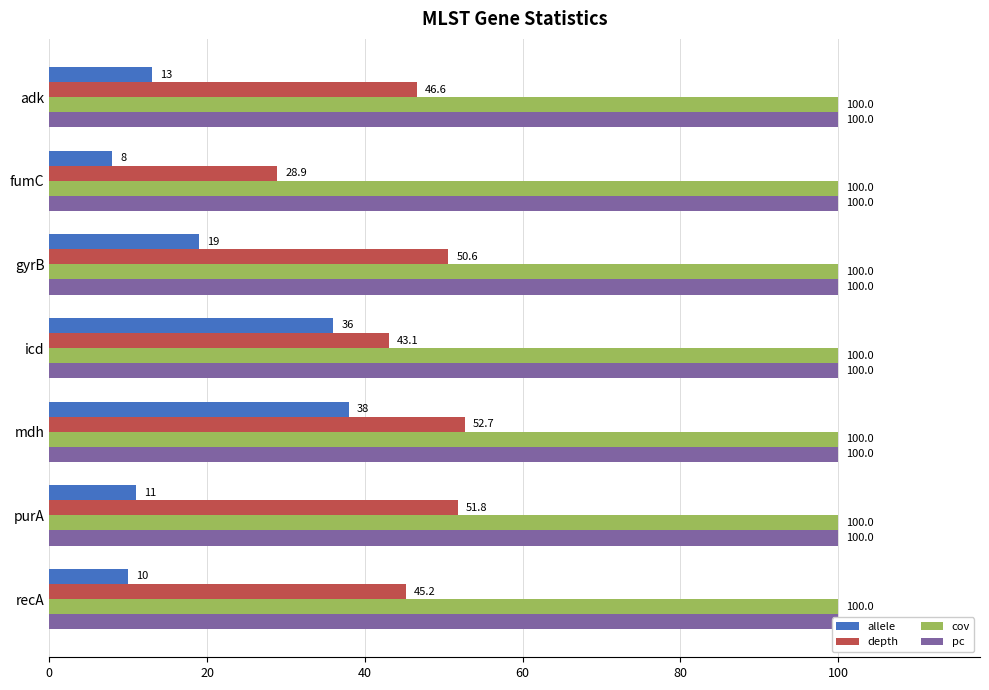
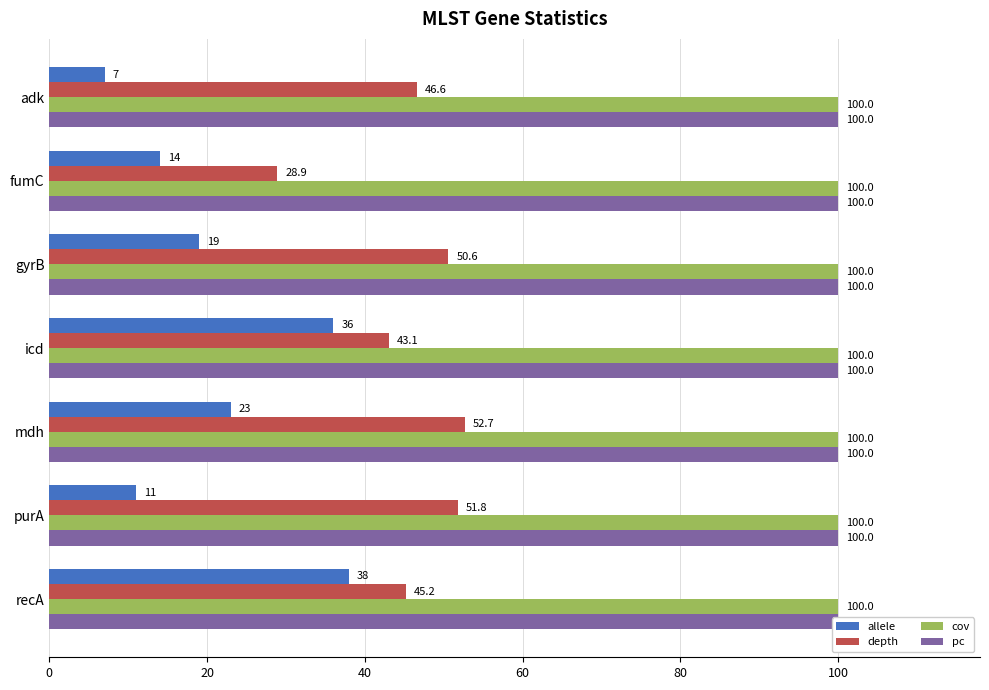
allele, adk: 13 -> 7
allele, fumC: 8 -> 14
allele, mdh: 38 -> 23
allele, recA: 10 -> 38
